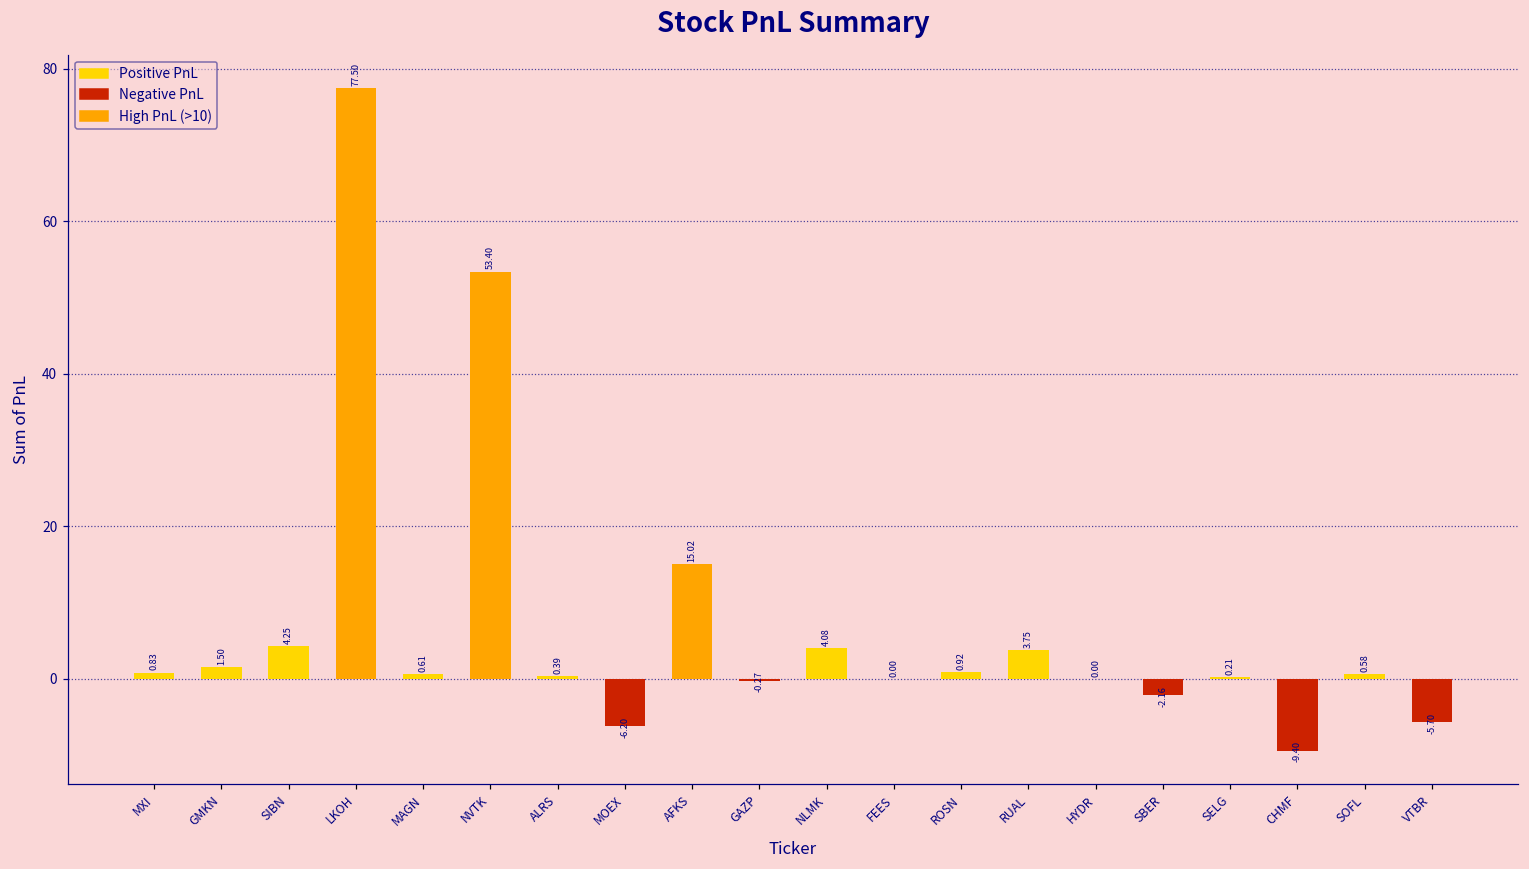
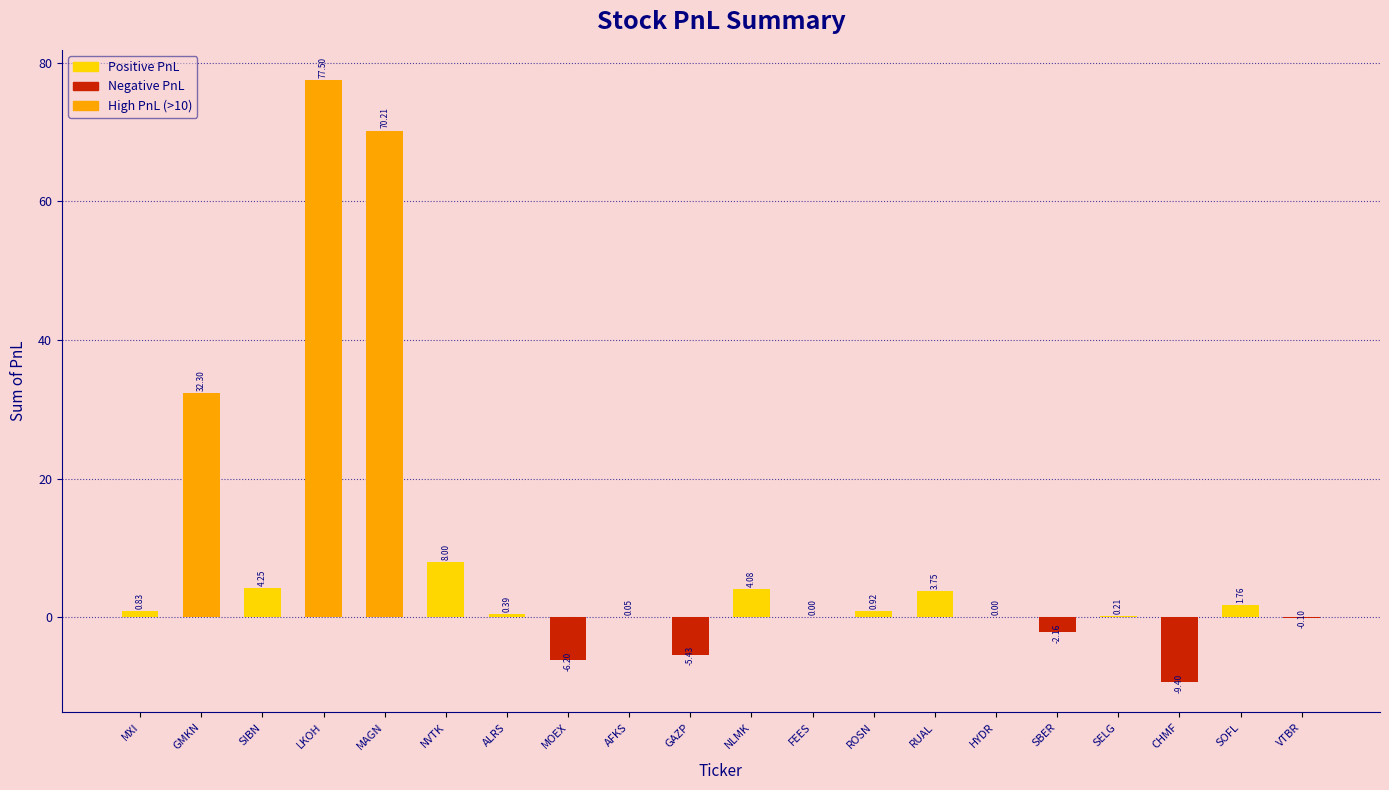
GMKN: 1.50 -> 32.30
MAGN: 0.61 -> 70.21
NVTK: 53.40 -> 8.00
AFKS: 15.02 -> 0.05
GAZP: -0.27 -> -5.43
SOFL: 0.58 -> 1.76
VTBR: -5.70 -> -0.10
